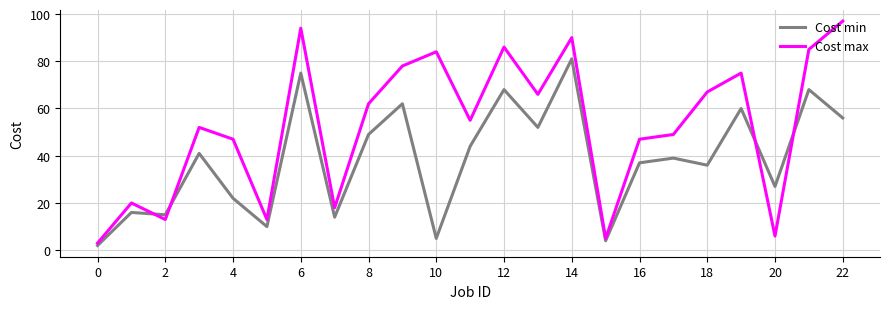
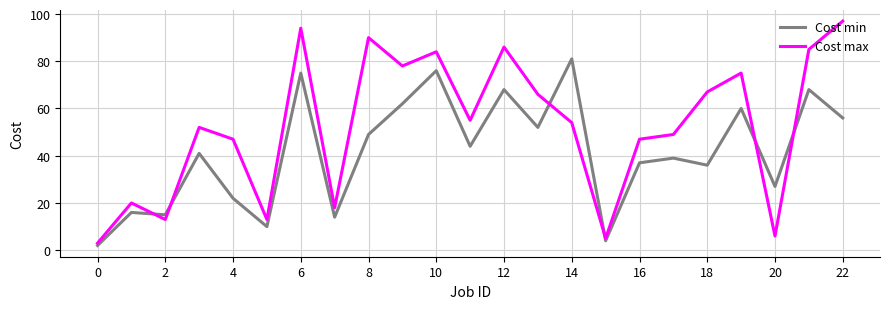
Cost max, 8: 62 -> 90
Cost min, 10: 5 -> 76
Cost max, 14: 90 -> 54
